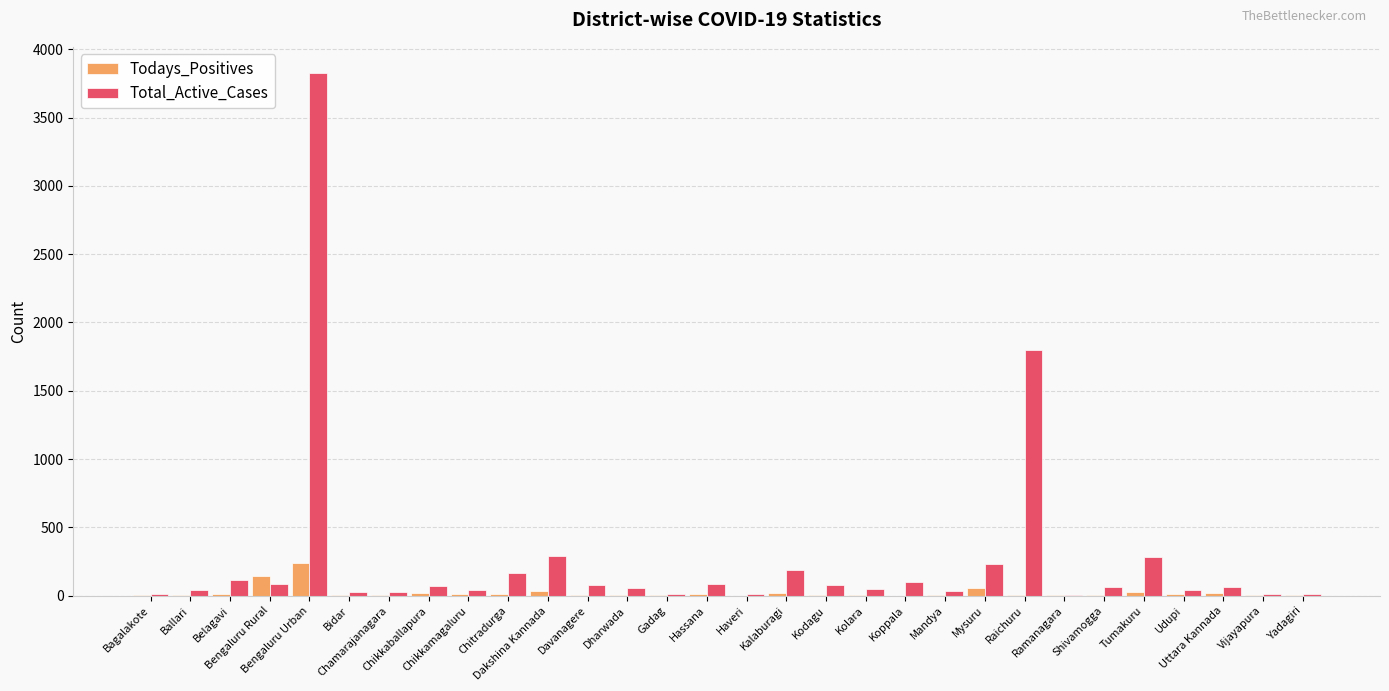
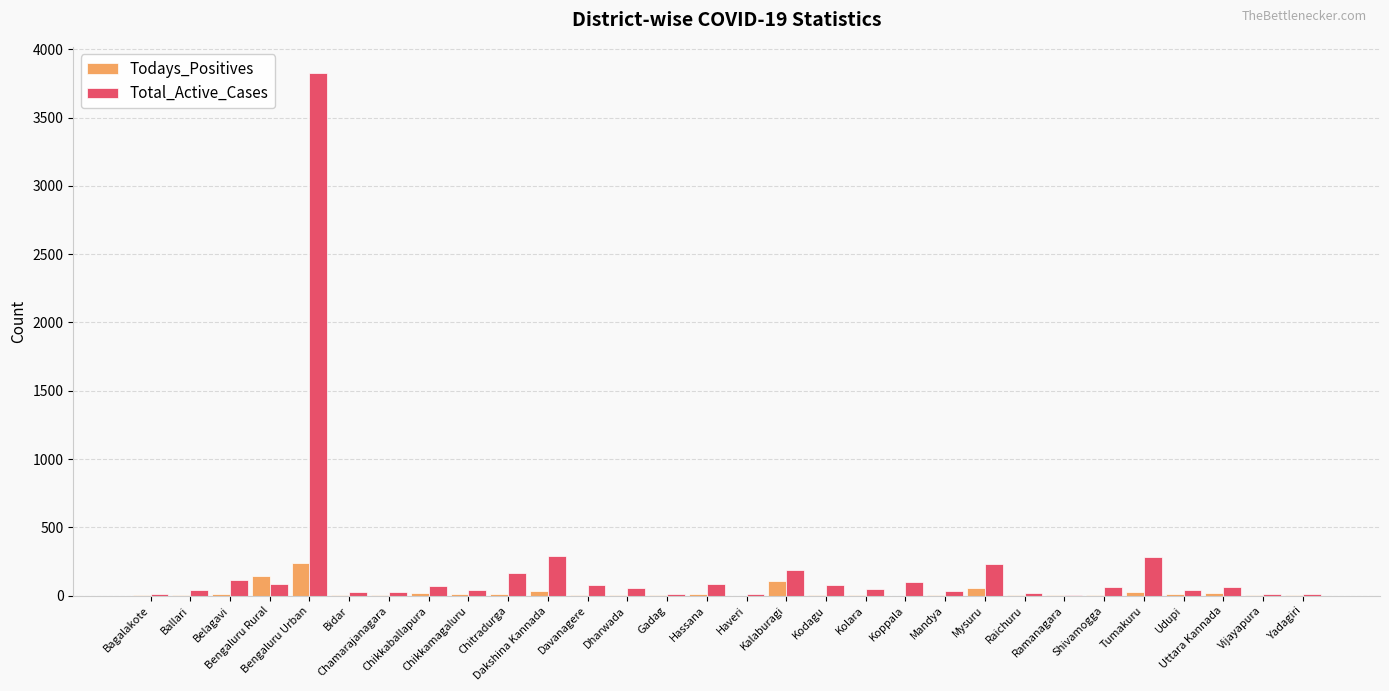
Todays_Positives, Kalaburagi: 20 -> 100
Total_Active_Cases, Raichuru: 1800 -> 20
